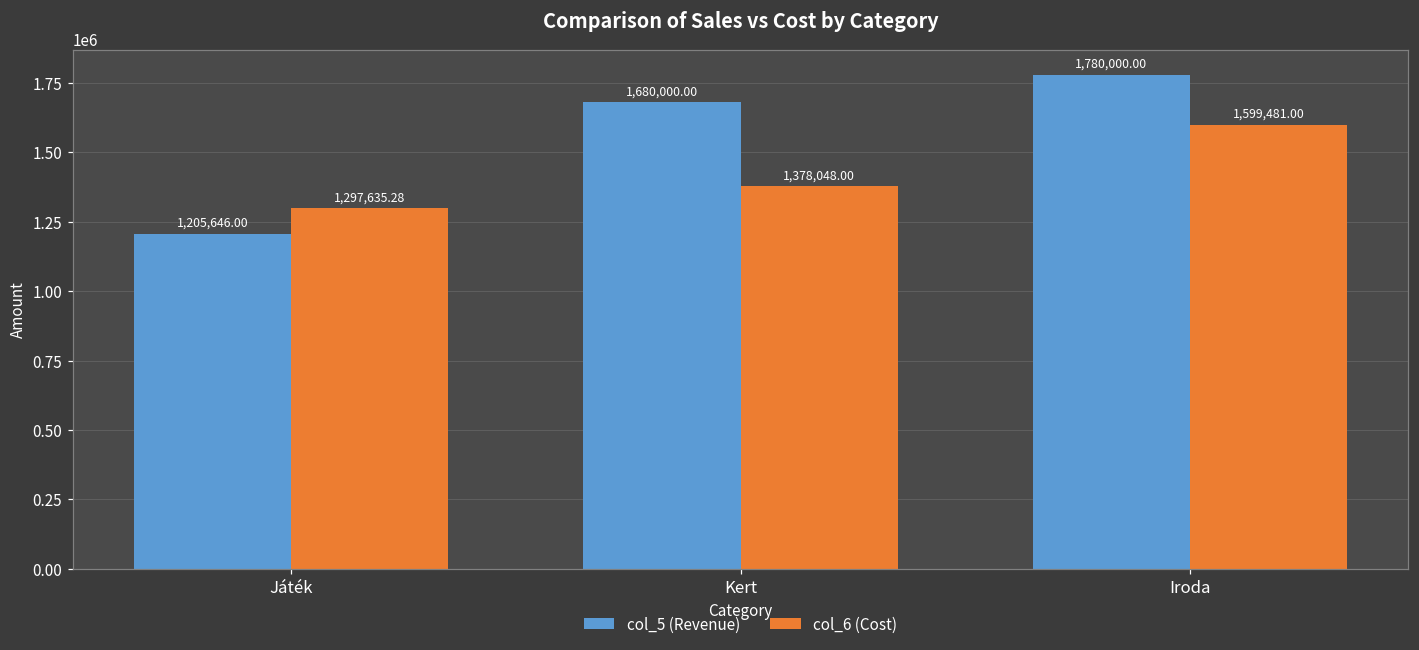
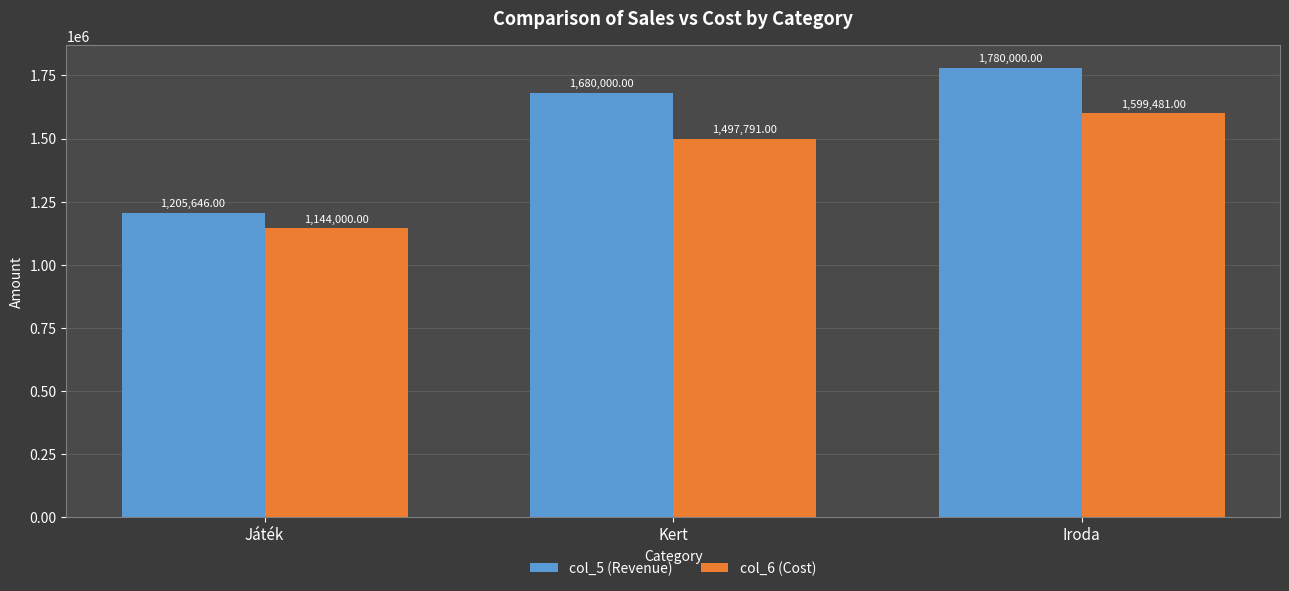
col_6 (Cost), Játék: 1,297,635.28 -> 1,144,000.00
col_6 (Cost), Kert: 1,378,048.00 -> 1,497,791.00
